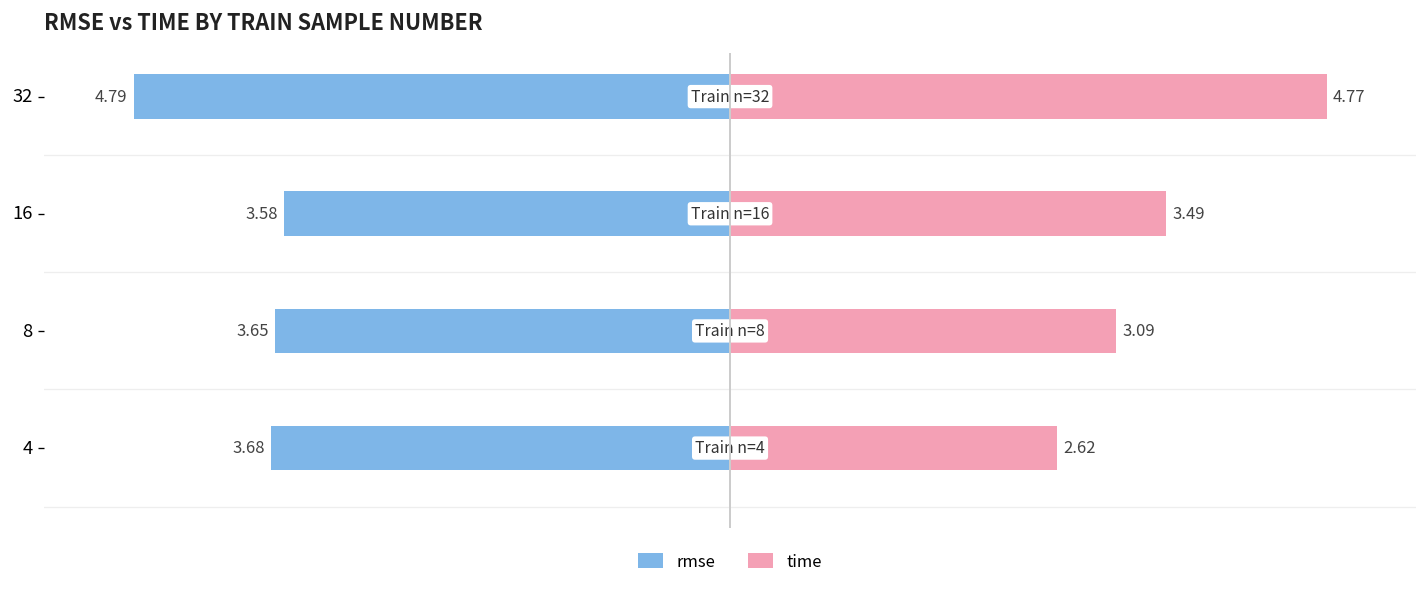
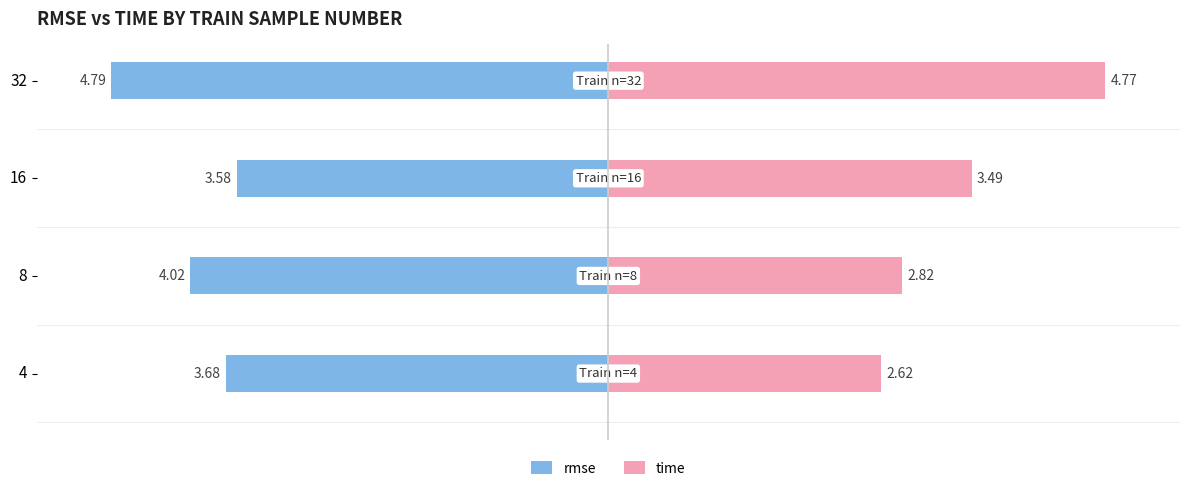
rmse, 8: 3.65 -> 4.02
time, 8: 3.09 -> 2.82
